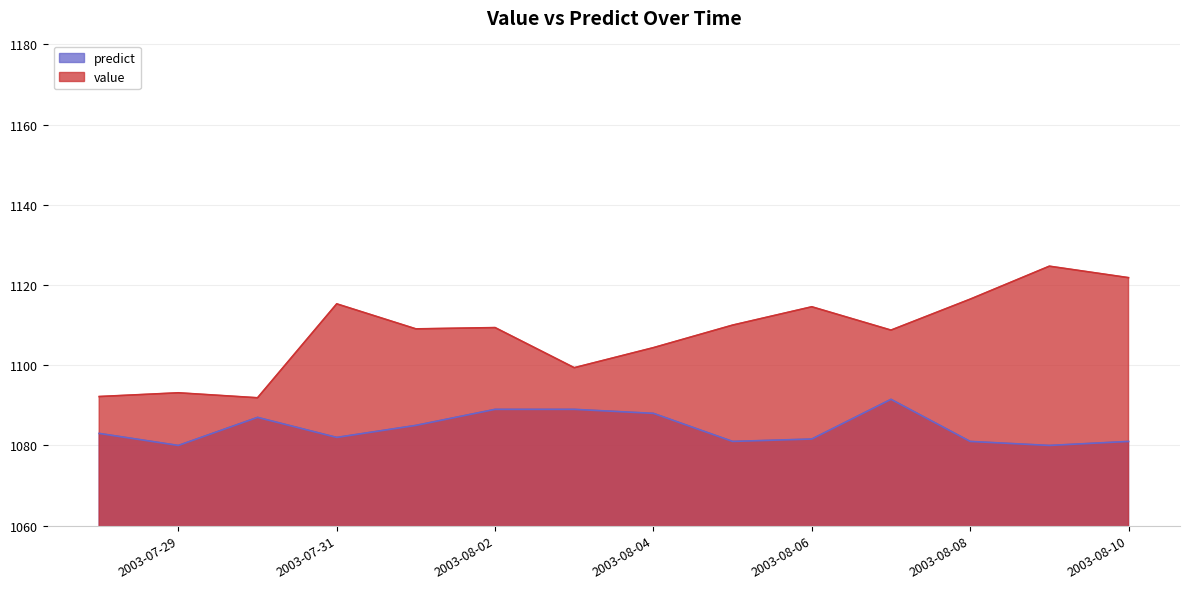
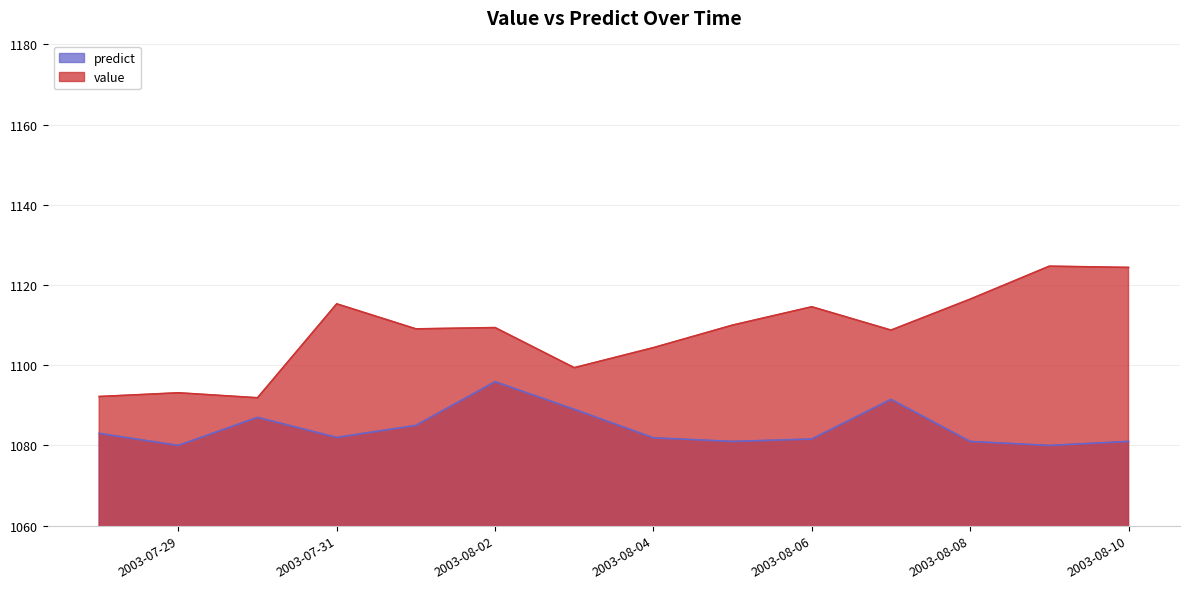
predict, 2003-08-02: 1089 -> 1096
predict, 2003-08-04: 1088 -> 1082
value, 2003-08-10: 1122 -> 1124
